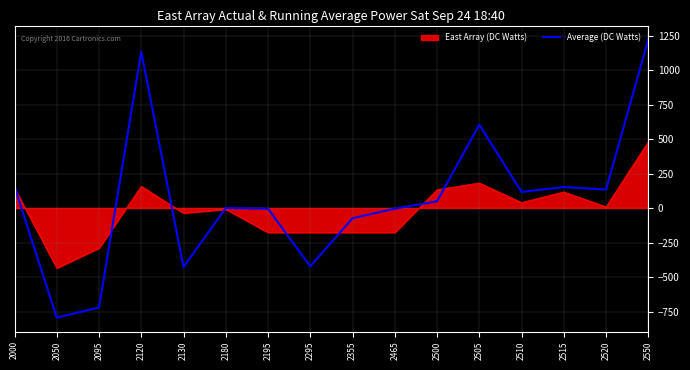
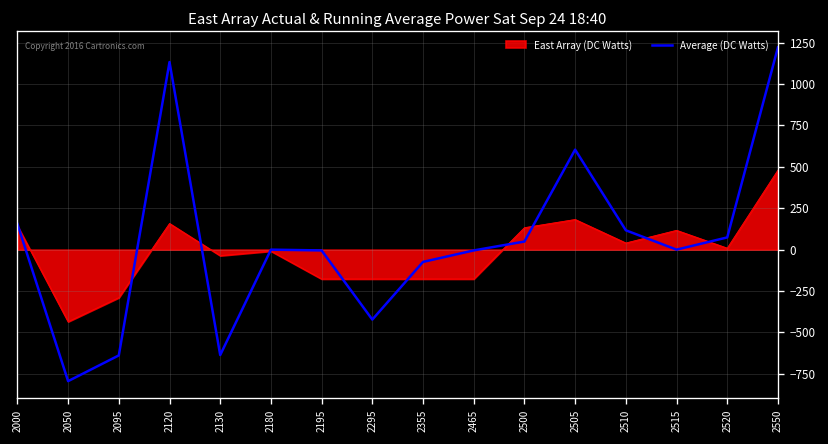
Average (DC Watts), 2095: -720 -> -640
Average (DC Watts), 2130: -430 -> -640
Average (DC Watts), 2515: 150 -> 0
Average (DC Watts), 2520: 130 -> 70
